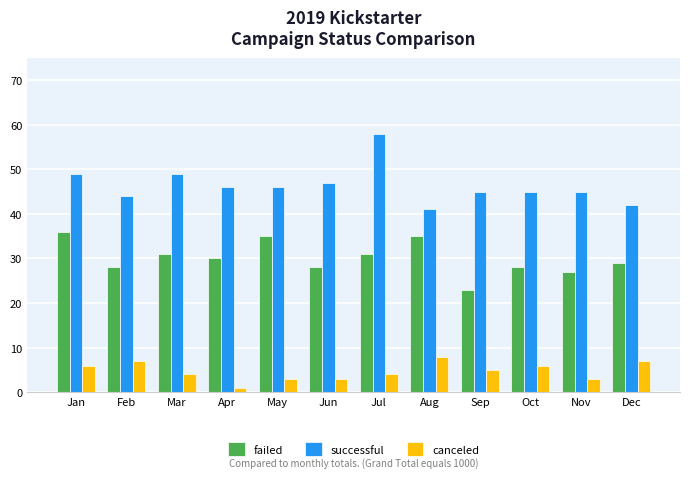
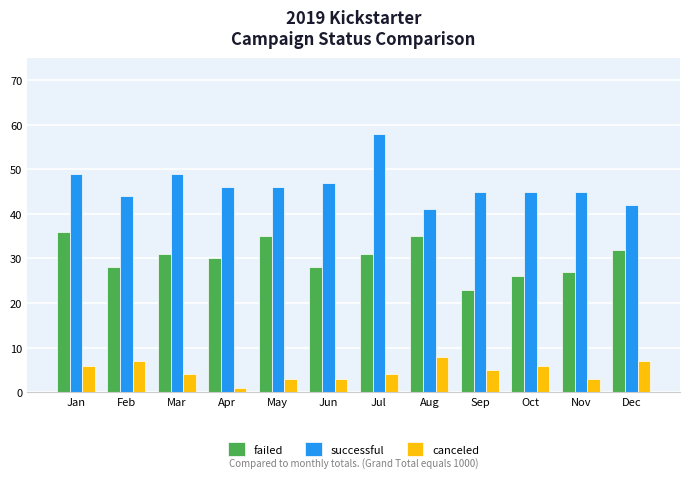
failed, Oct: 28 -> 26
failed, Dec: 29 -> 32
